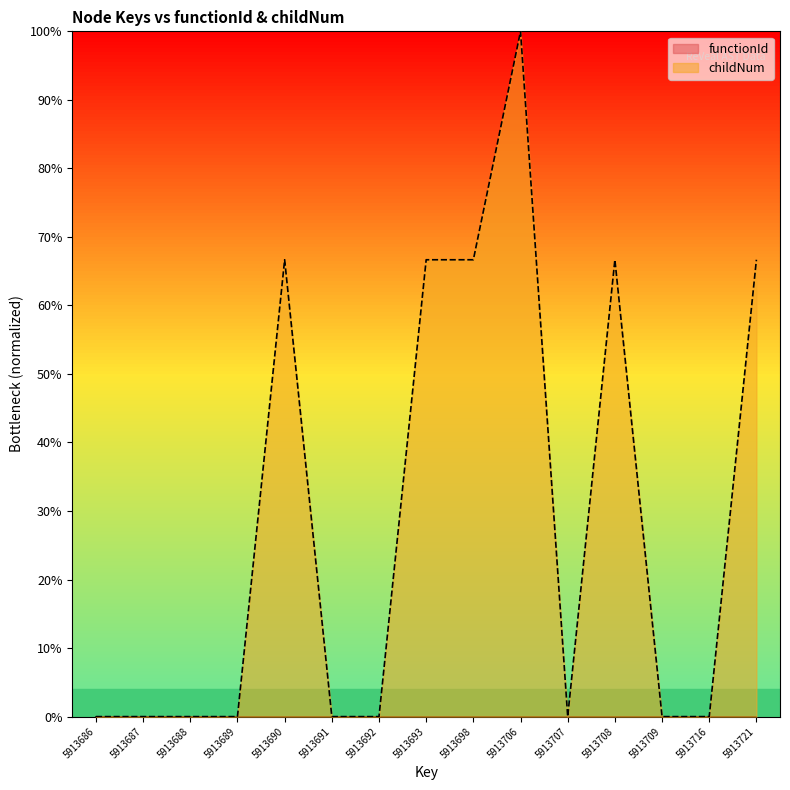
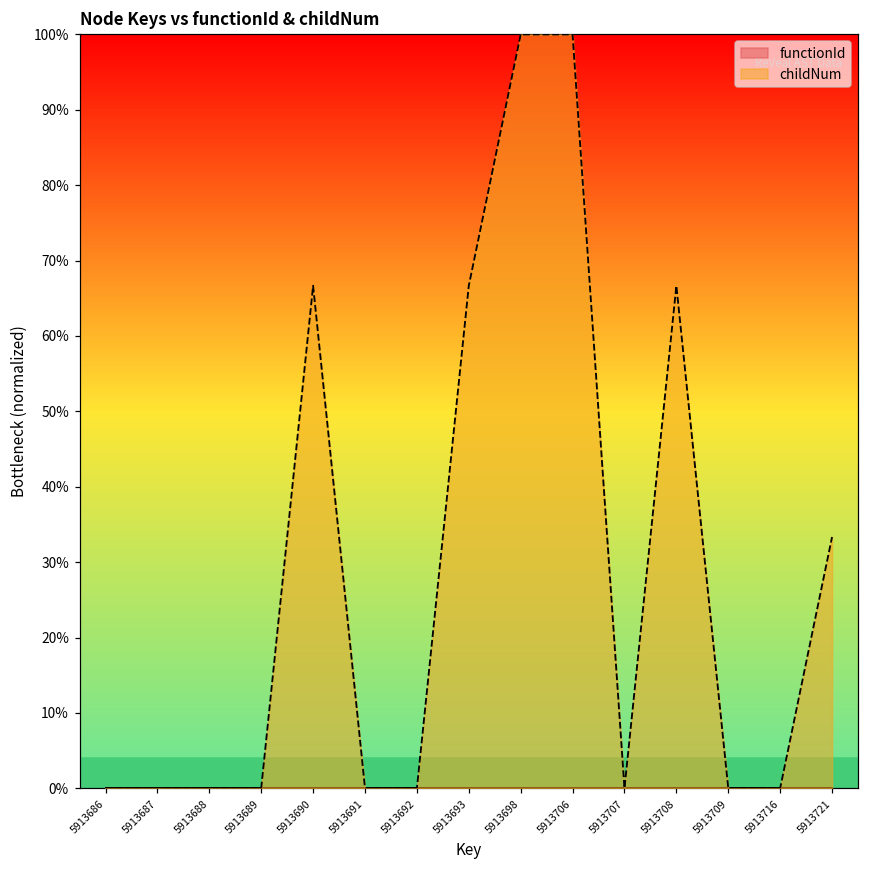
childNum, 5913698: 67% -> 100%
childNum, 5913721: 67% -> 33%
